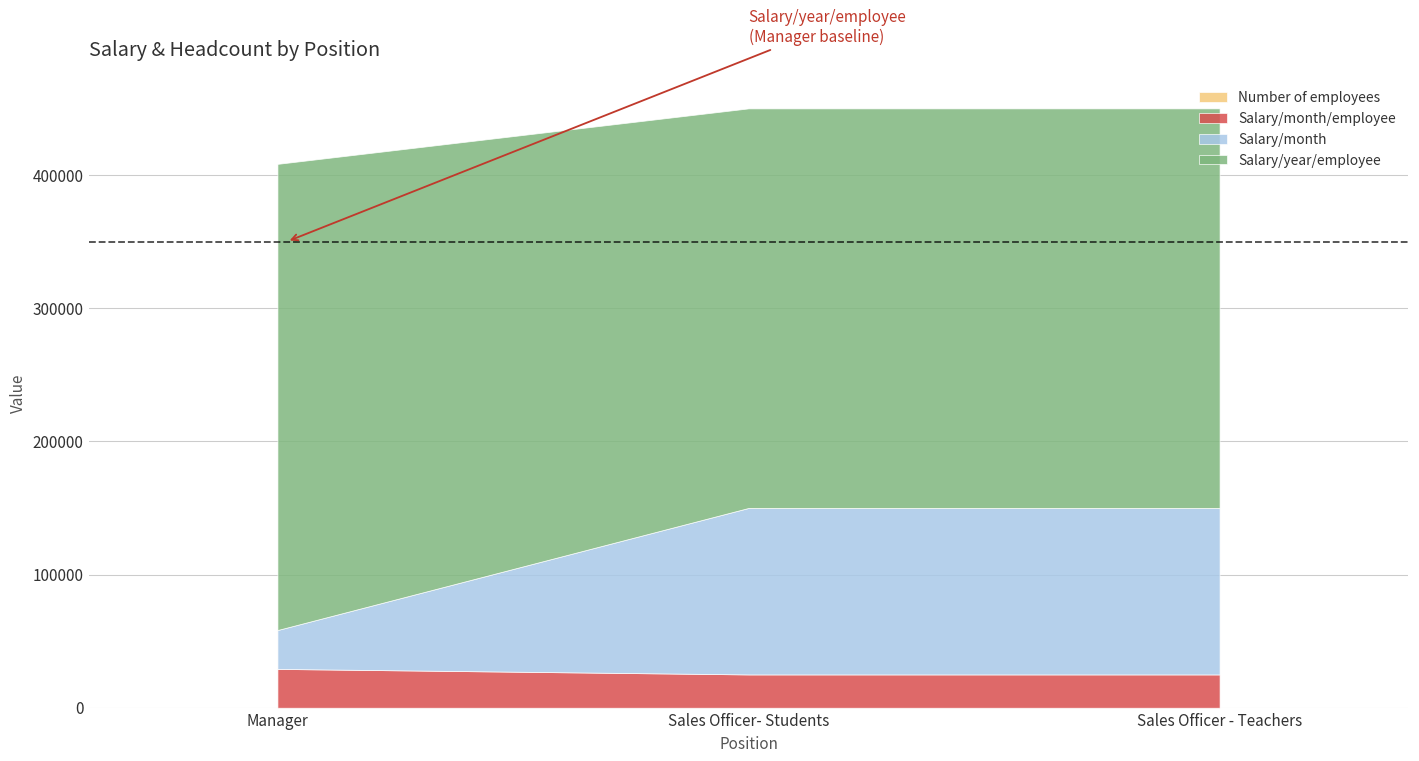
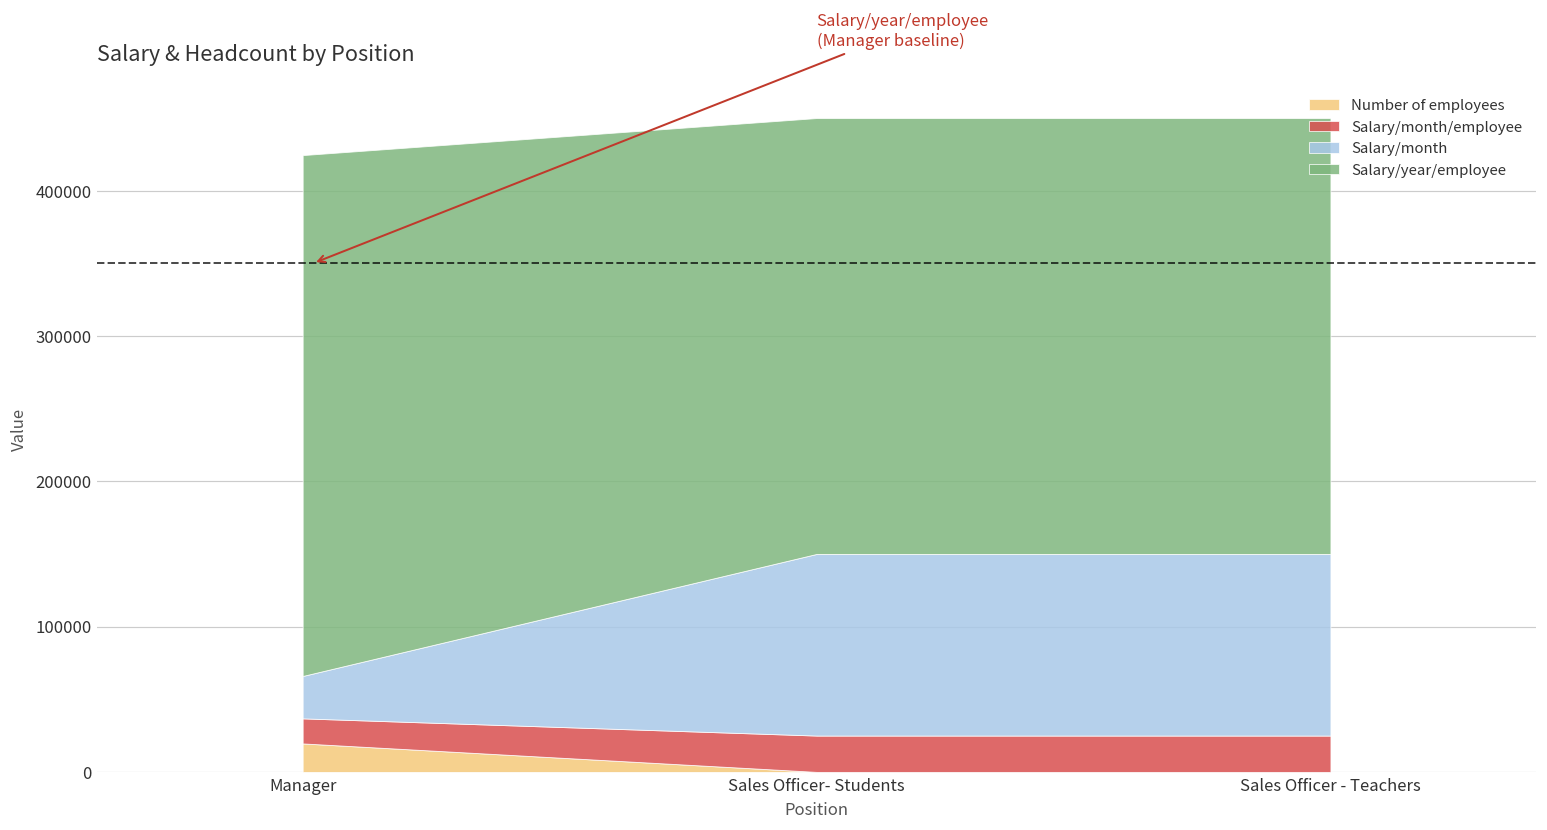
Number of employees, Manager: 0 -> 20000
Salary/month/employee, Manager: 29000 -> 17000
Salary/year/employee, Manager: 350000 -> 359000
